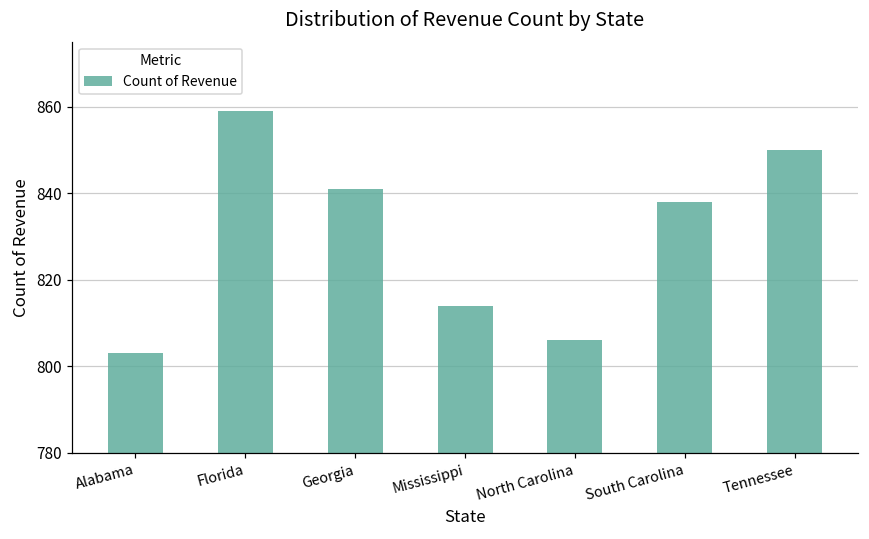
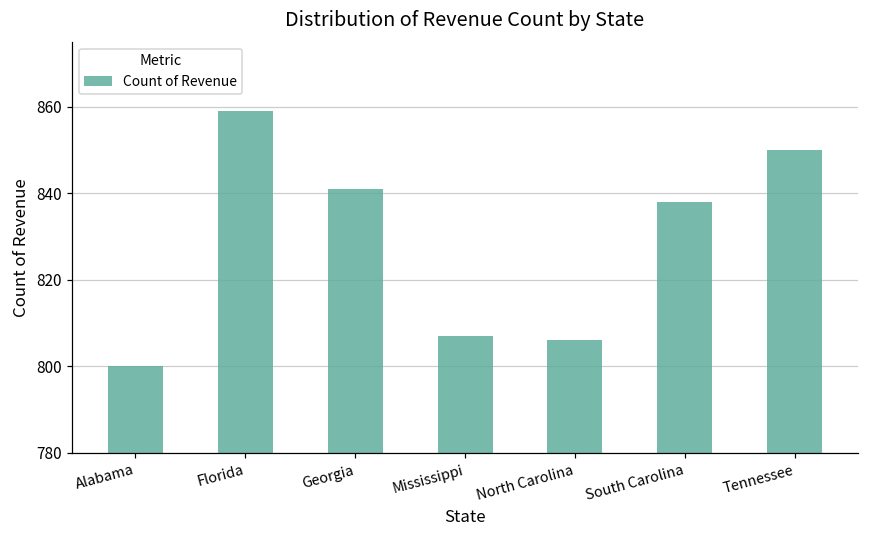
Alabama: 803 -> 800
Mississippi: 814 -> 807
